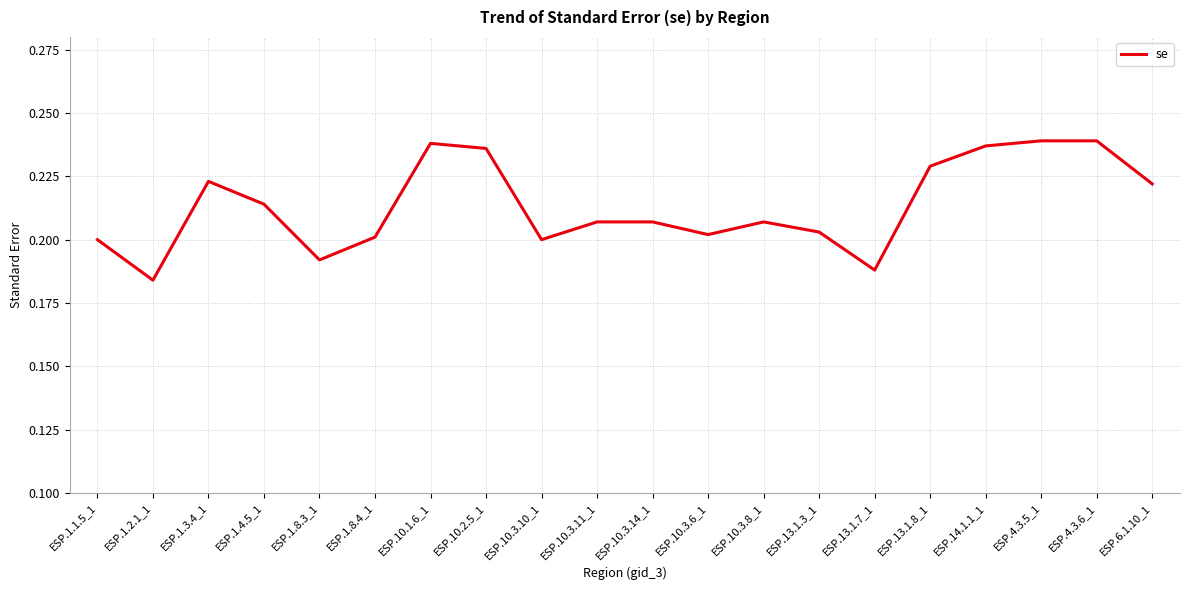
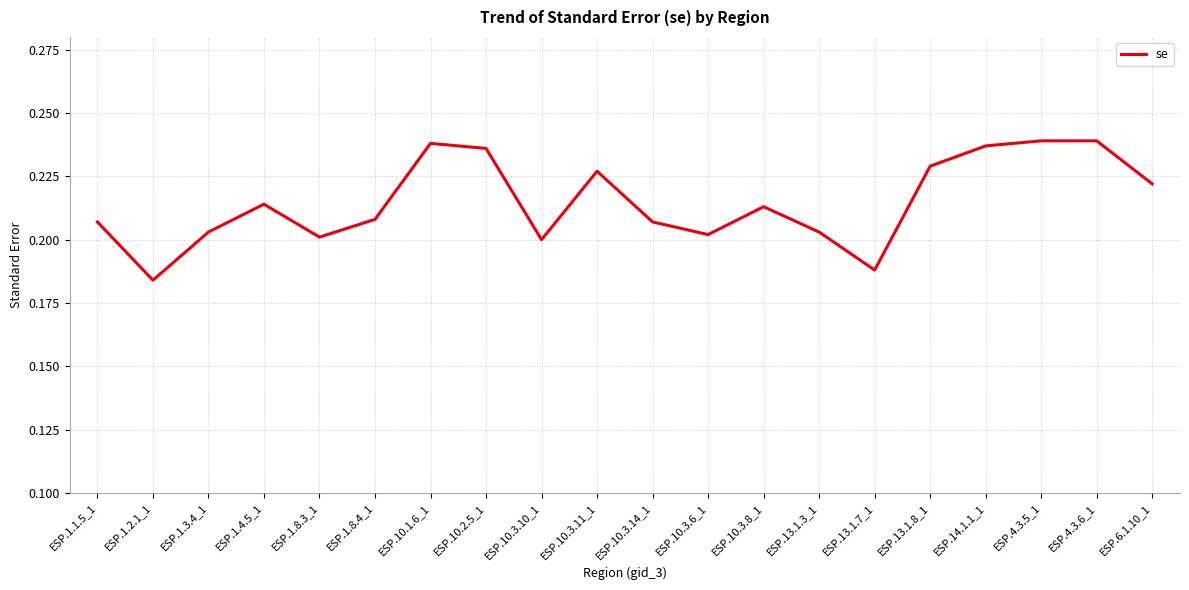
ESP.1.1.5_1: 0.200 -> 0.207
ESP.1.3.4_1: 0.223 -> 0.203
ESP.1.8.3_1: 0.192 -> 0.201
ESP.1.8.4_1: 0.201 -> 0.208
ESP.10.3.11_1: 0.207 -> 0.227
ESP.10.3.8_1: 0.207 -> 0.213
